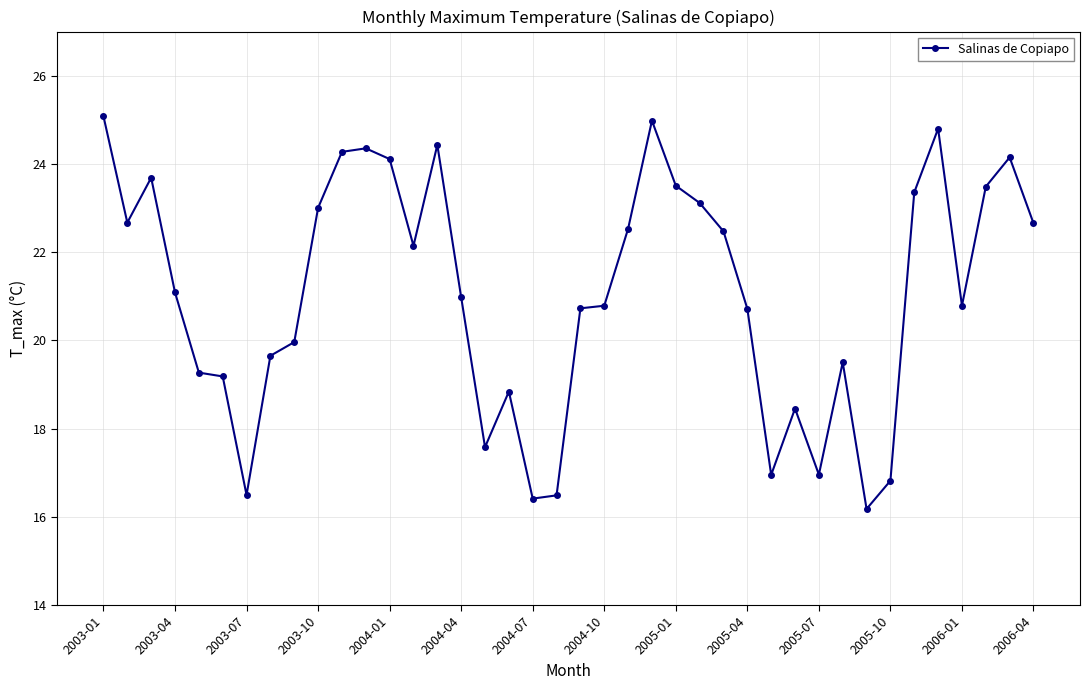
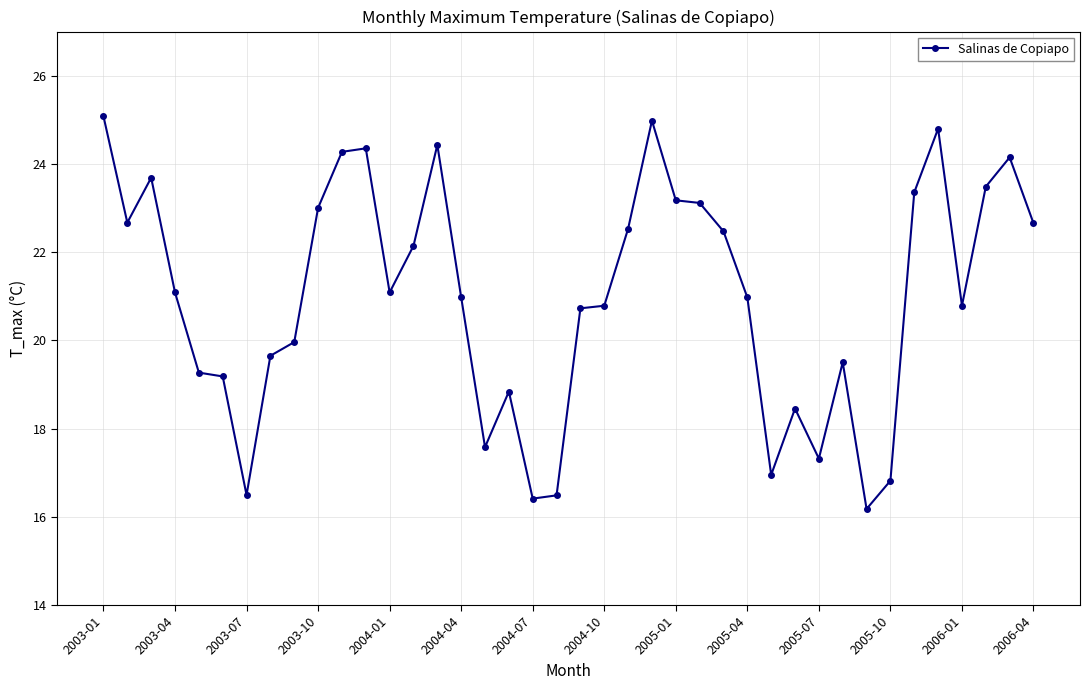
2004-01: 24.1 -> 21.1
2005-01: 23.5 -> 23.2
2005-04: 20.7 -> 21.0
2005-07: 17.0 -> 17.3
